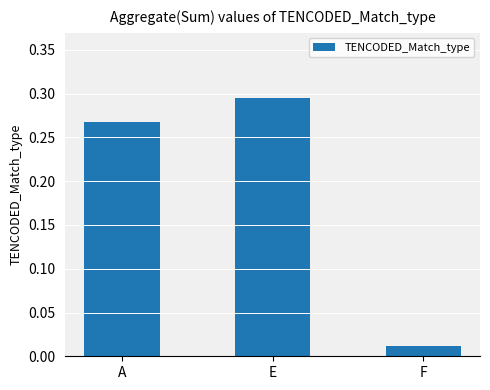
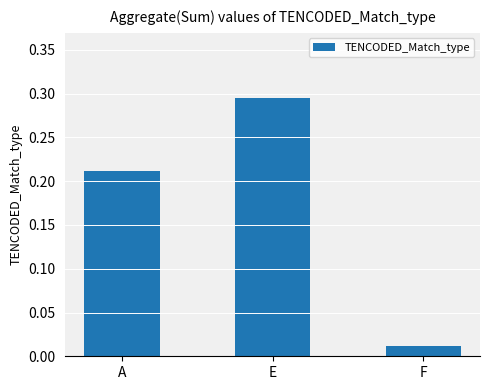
A: 0.27 -> 0.21
